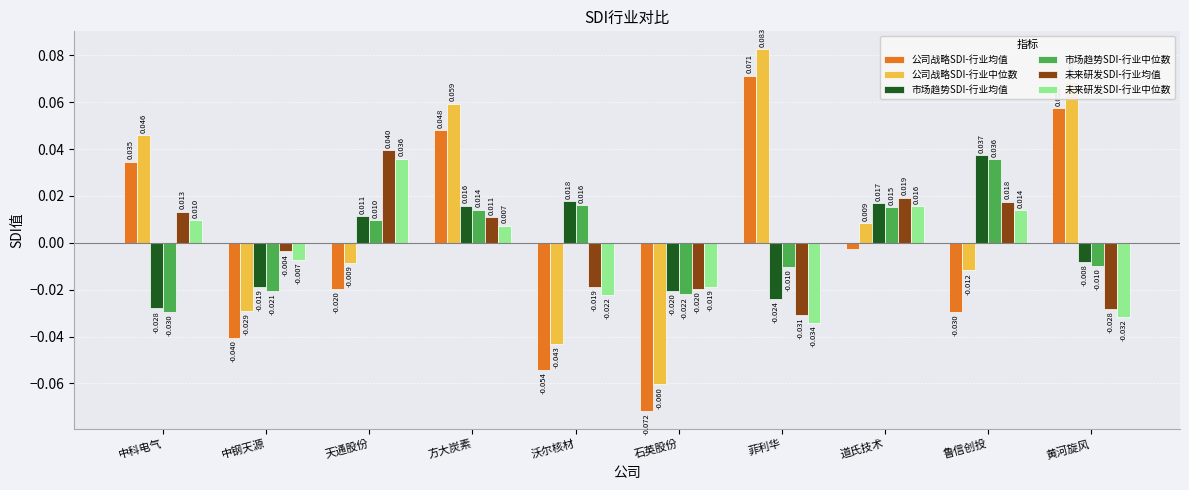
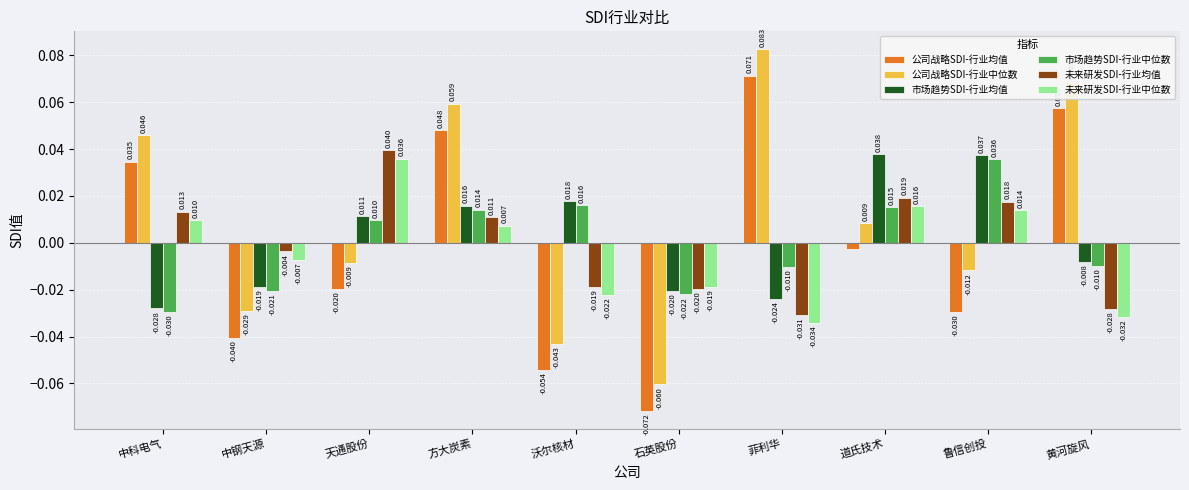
市场趋势SDI-行业均值, 道氏技术: 0.017 -> 0.038
